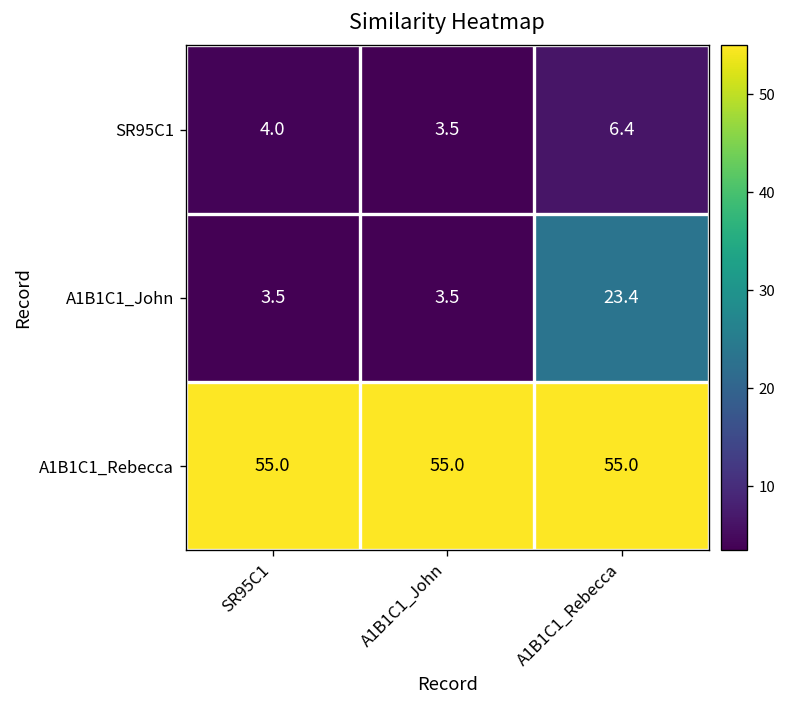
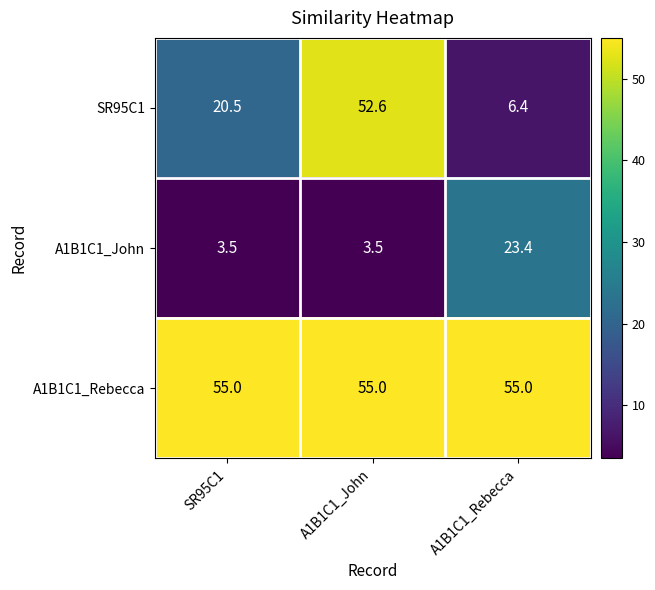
SR95C1, SR95C1: 4.0 -> 20.5
SR95C1, A1B1C1_John: 3.5 -> 52.6
